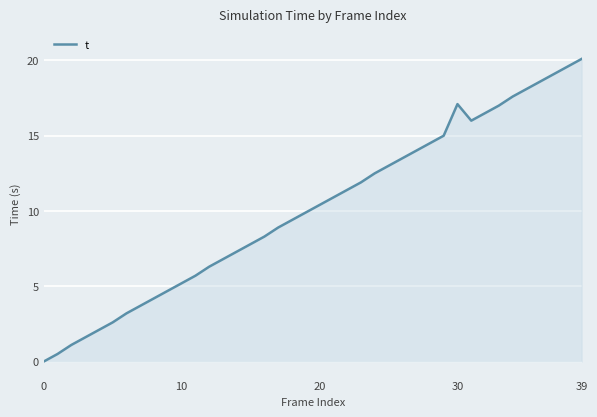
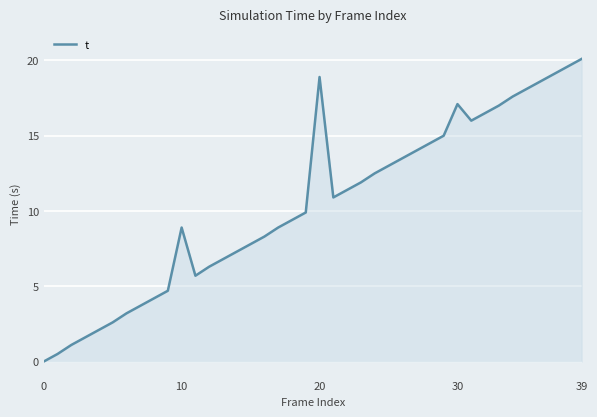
10: 5.2 -> 8.9
20: 10.4 -> 18.9
